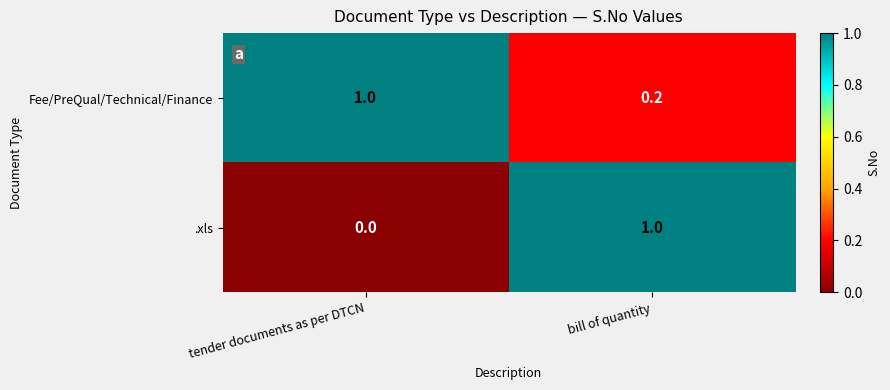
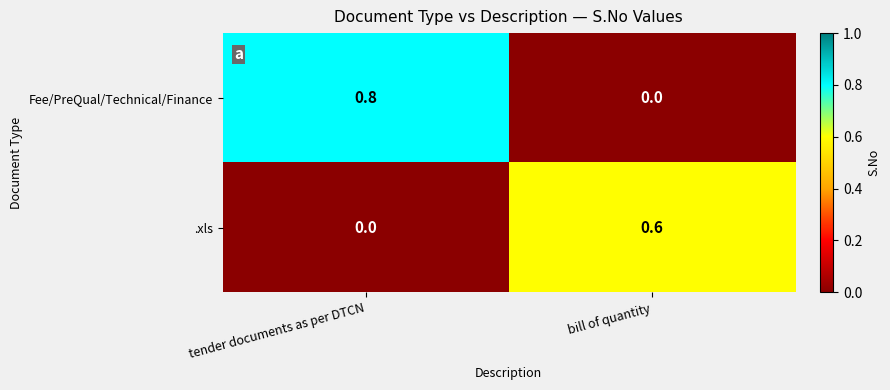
Fee/PreQual/Technical/Finance, tender documents as per DTCN: 1.0 -> 0.8
Fee/PreQual/Technical/Finance, bill of quantity: 0.2 -> 0.0
.xls, bill of quantity: 1.0 -> 0.6
